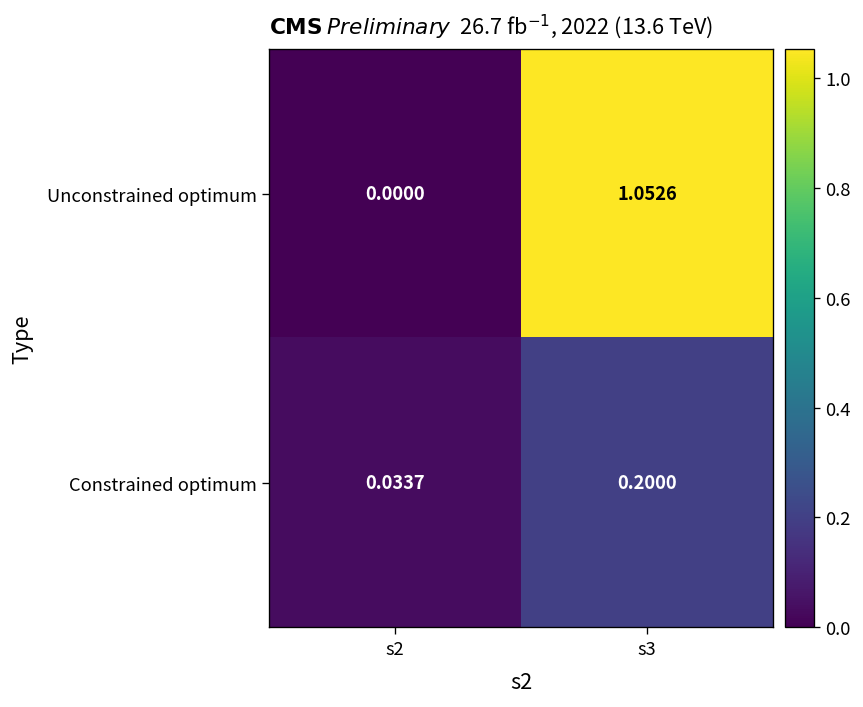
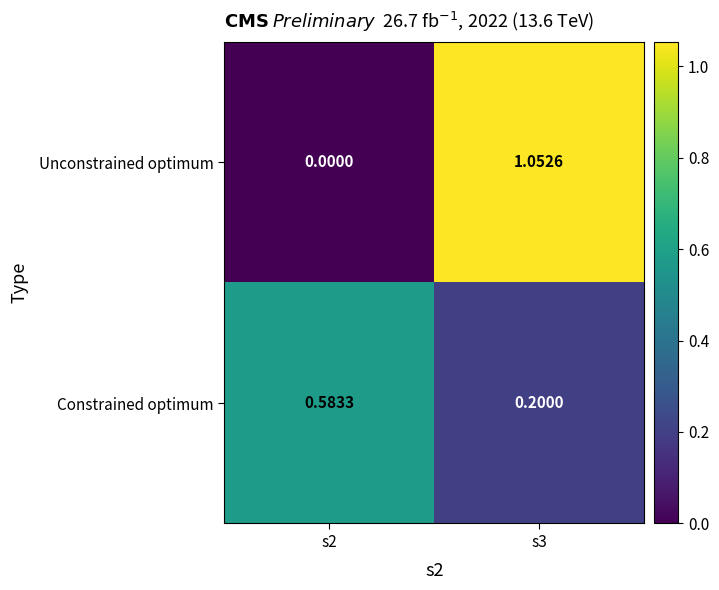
Constrained optimum, s2: 0.0337 -> 0.5833
